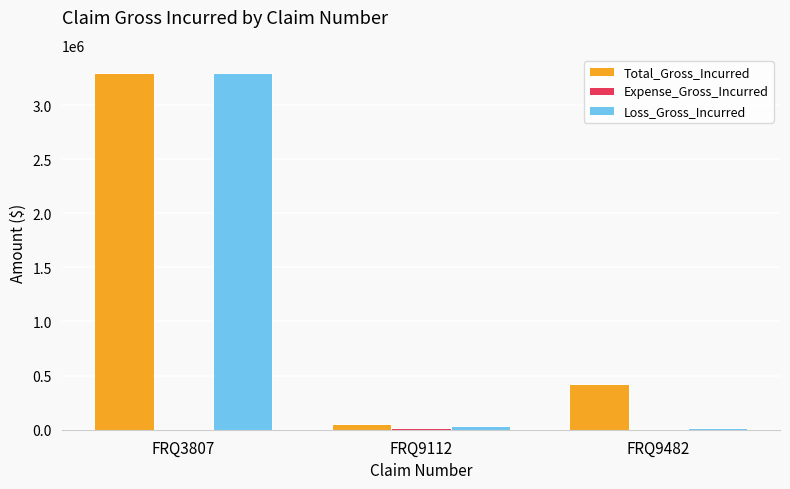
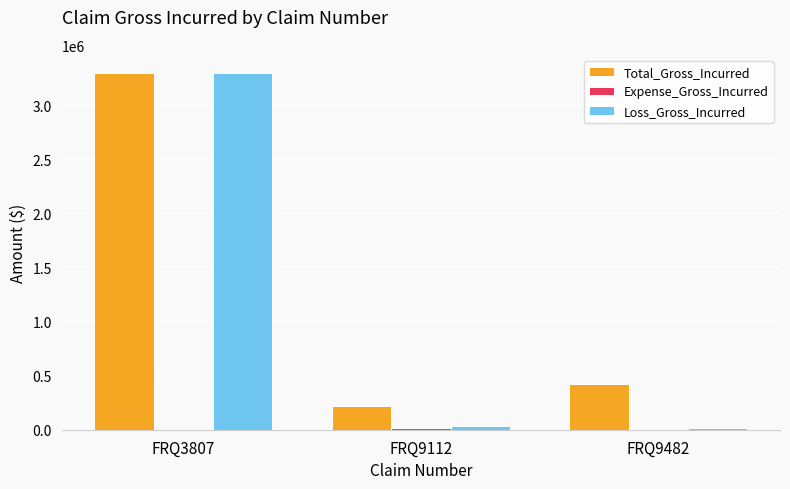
Total_Gross_Incurred, FRQ9112: 50000 -> 220000
